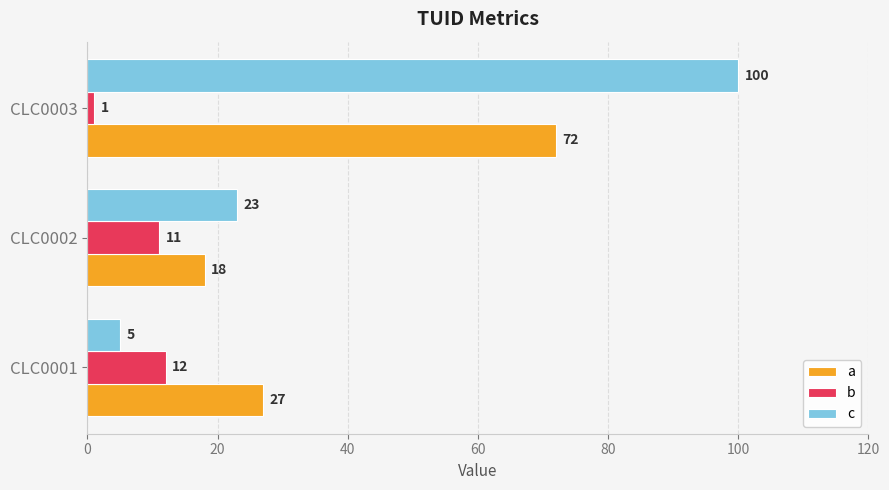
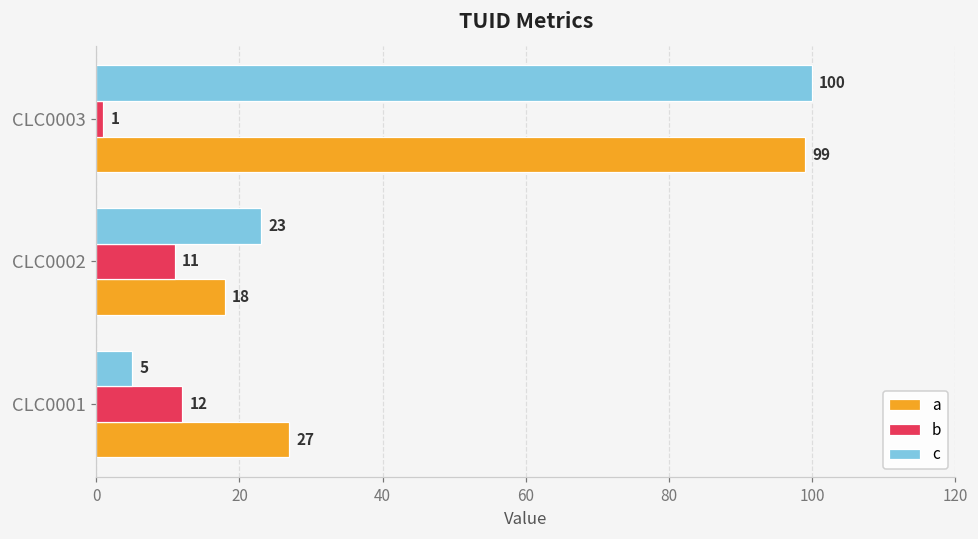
a, CLC0003: 72 -> 99
